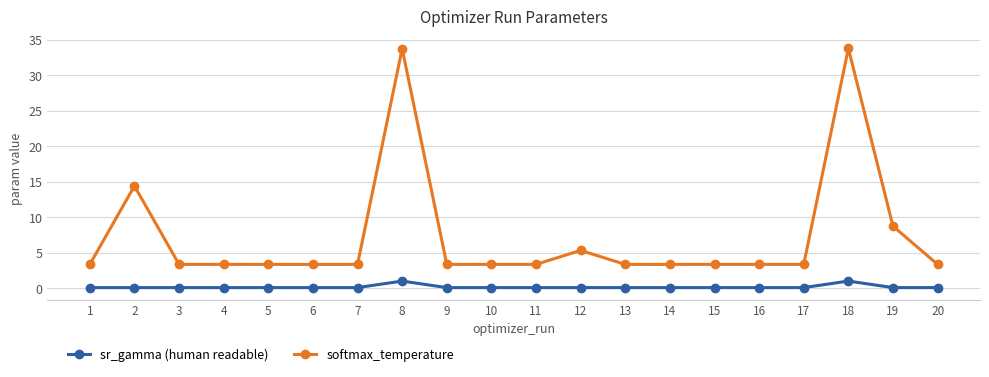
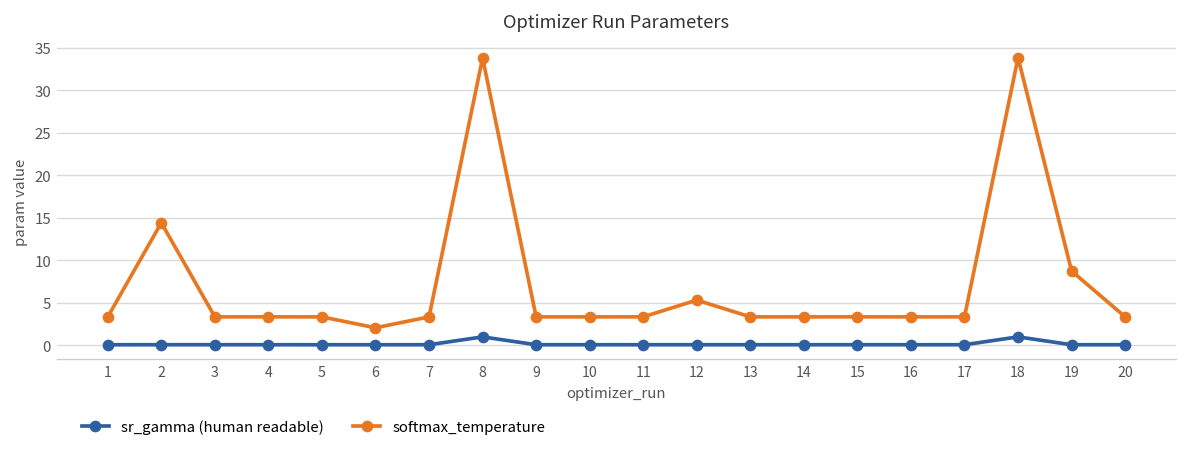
softmax_temperature, 6: 3 -> 2
